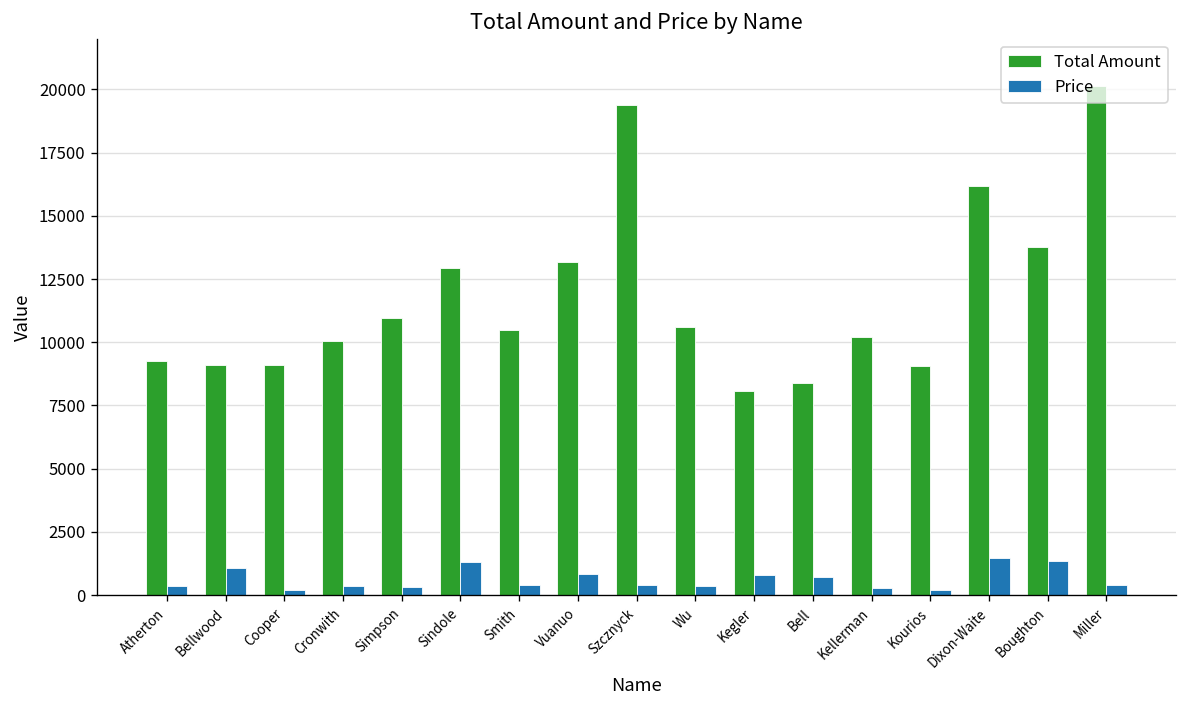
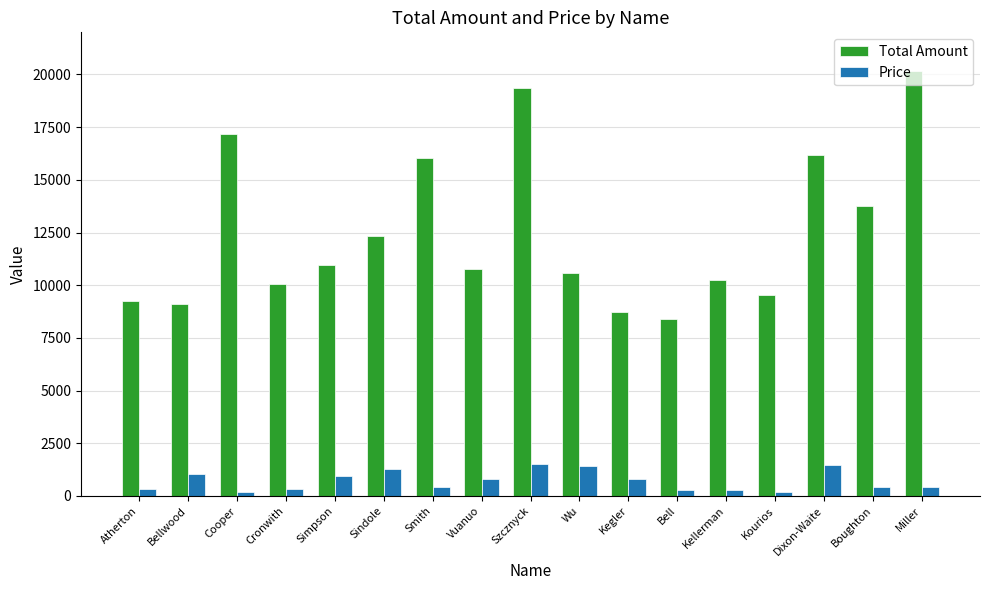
Total Amount, Cooper: 9100 -> 17200
Price, Simpson: 300 -> 1000
Total Amount, Sindole: 12900 -> 12400
Total Amount, Smith: 10500 -> 16000
Total Amount, Vuanuo: 13200 -> 10800
Price, Szcznyck: 400 -> 1500
Price, Wu: 300 -> 1400
Total Amount, Kegler: 8100 -> 8700
Price, Bell: 700 -> 300
Total Amount, Kourios: 9100 -> 9500
Price, Boughton: 1300 -> 400
